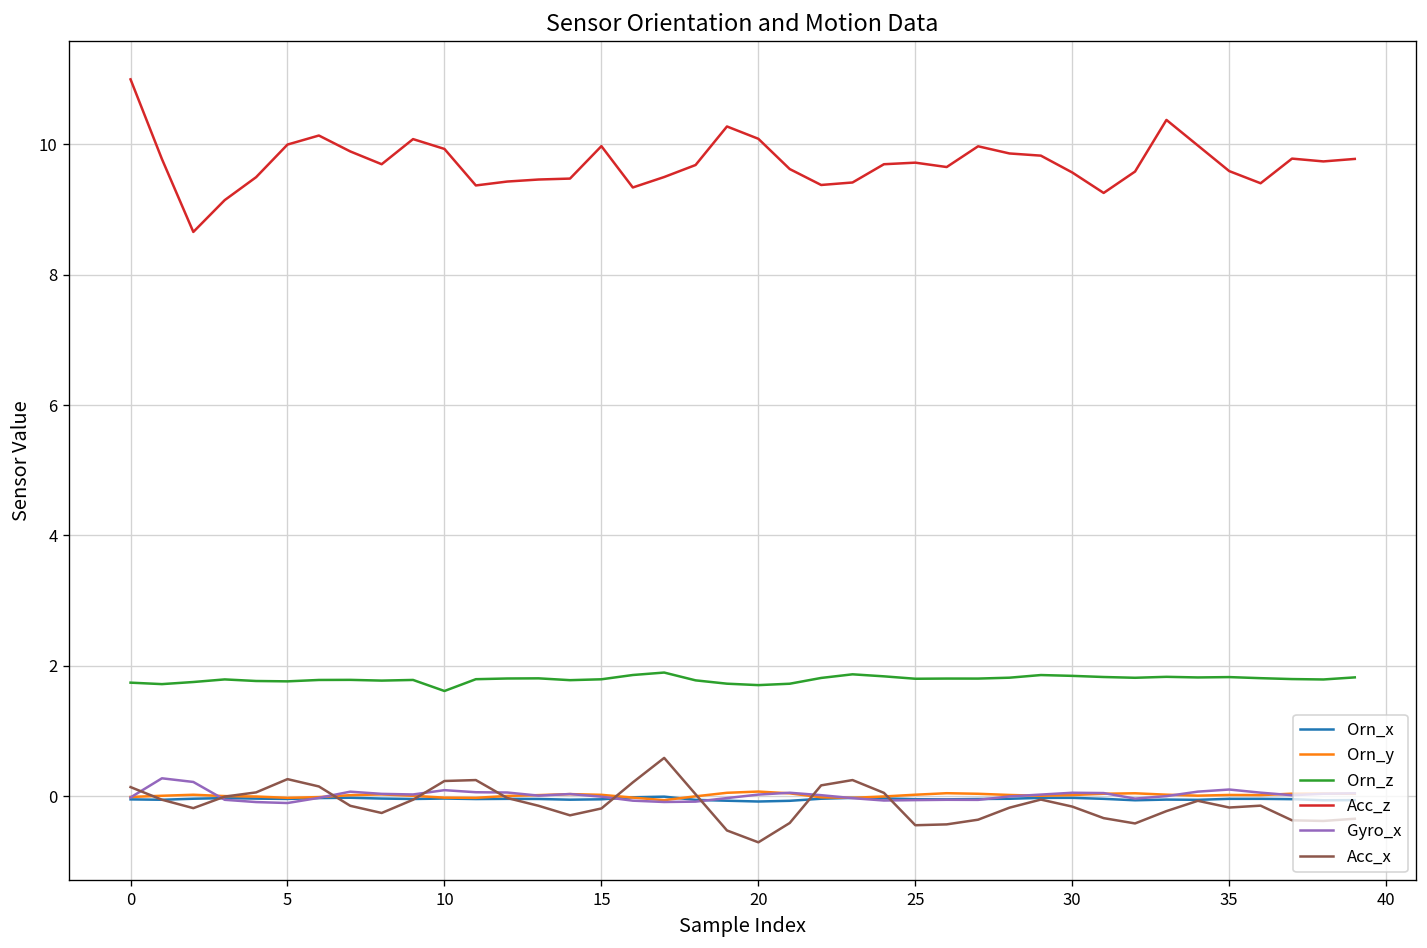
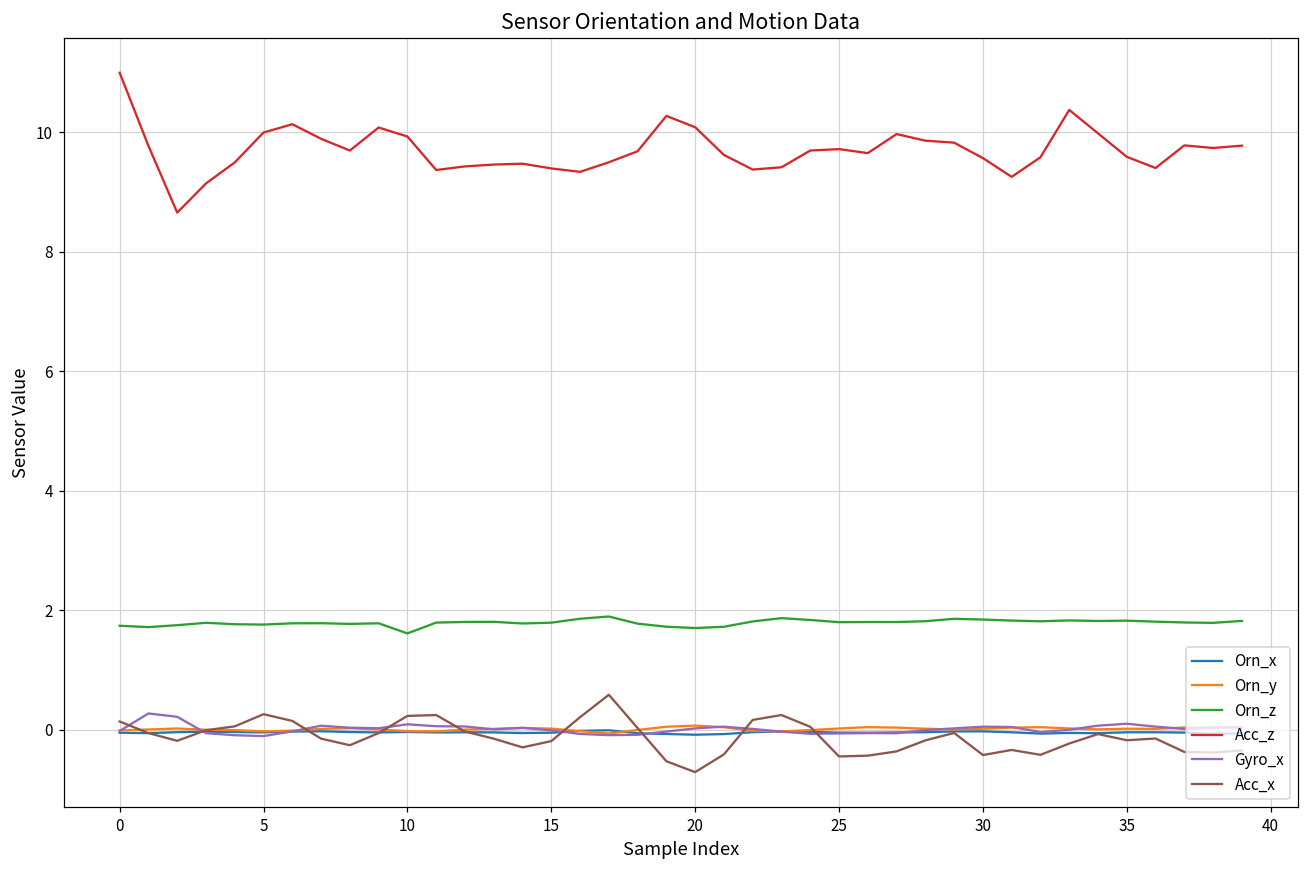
Acc_z, 15: 10.0 -> 9.4
Acc_x, 30: -0.2 -> -0.4
